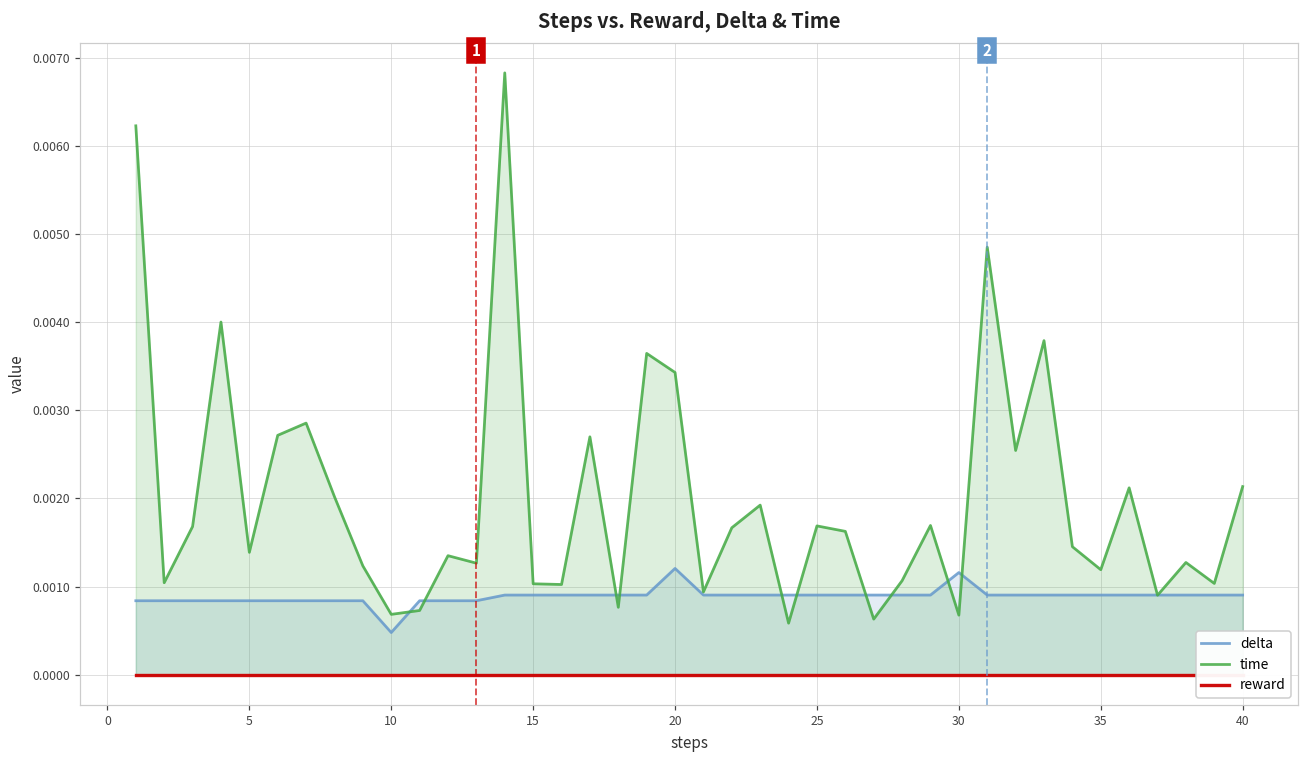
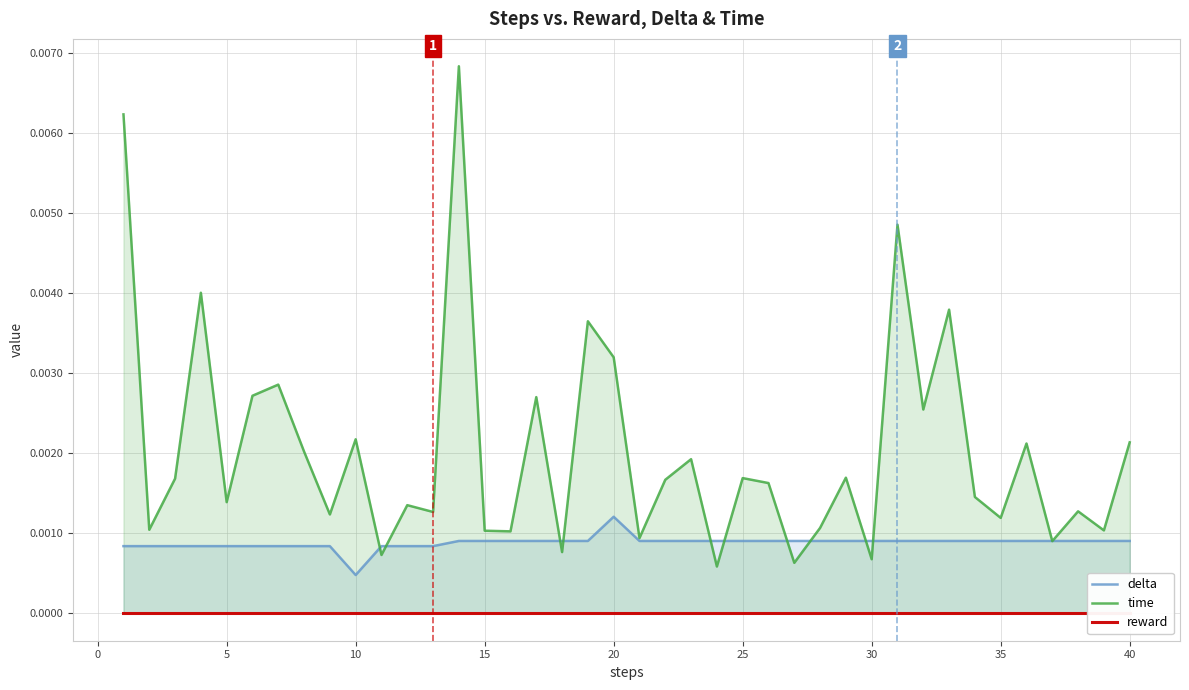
time, 10: 0.0007 -> 0.0022
time, 20: 0.0034 -> 0.0032
delta, 30: 0.0012 -> 0.0009
